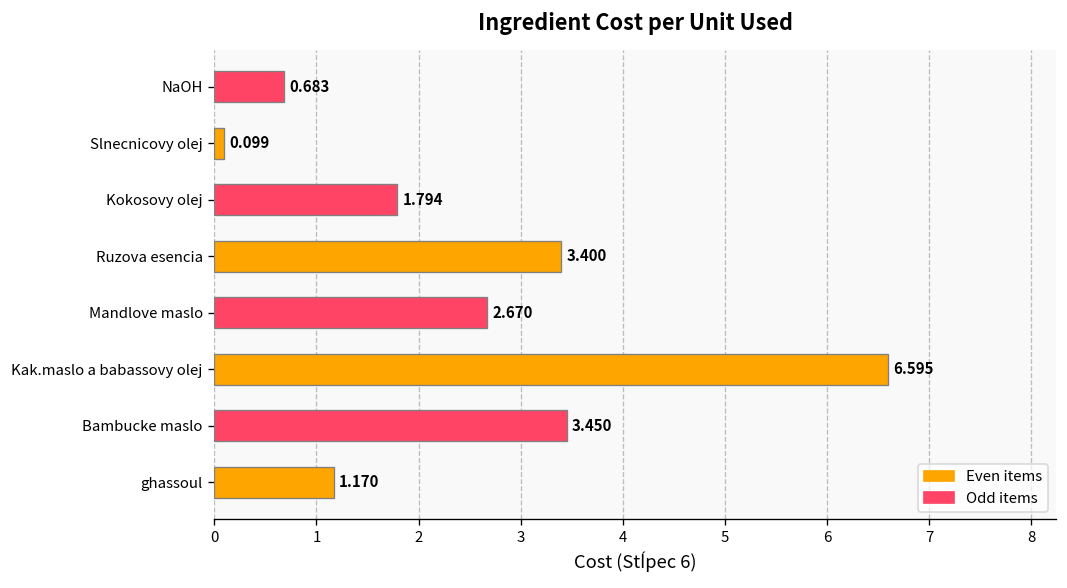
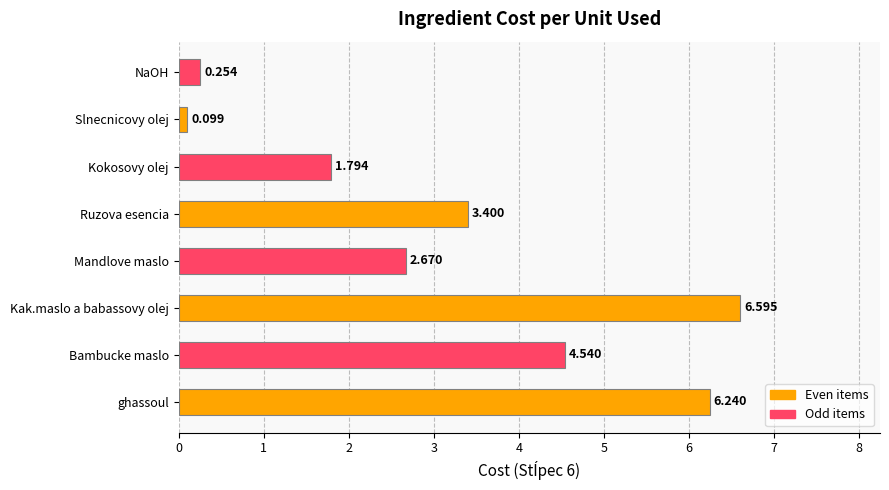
NaOH: 0.683 -> 0.254
Bambucke maslo: 3.450 -> 4.540
ghassoul: 1.170 -> 6.240
